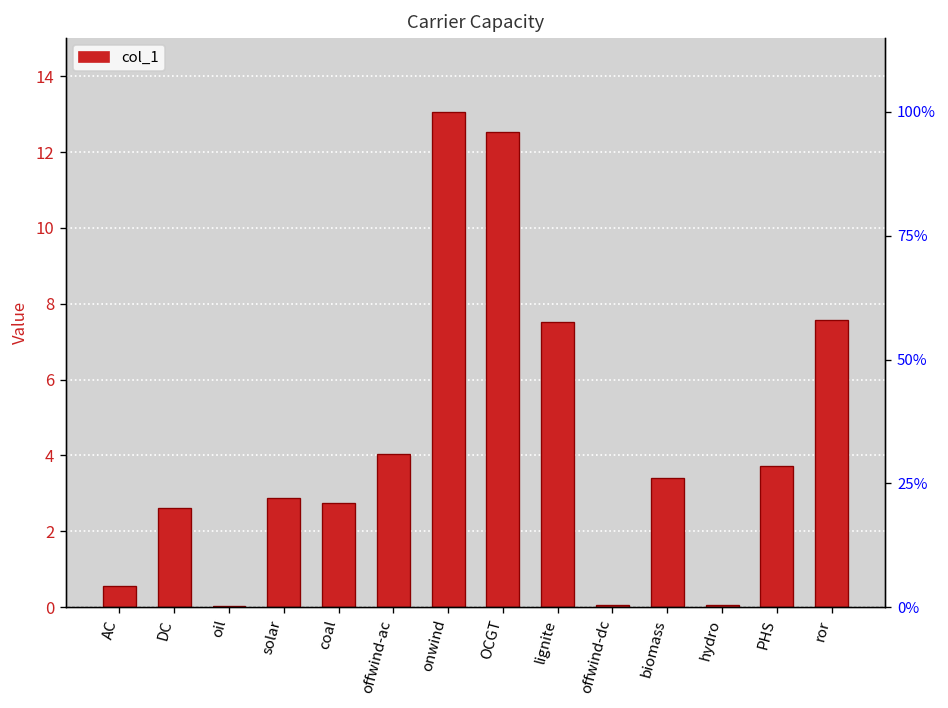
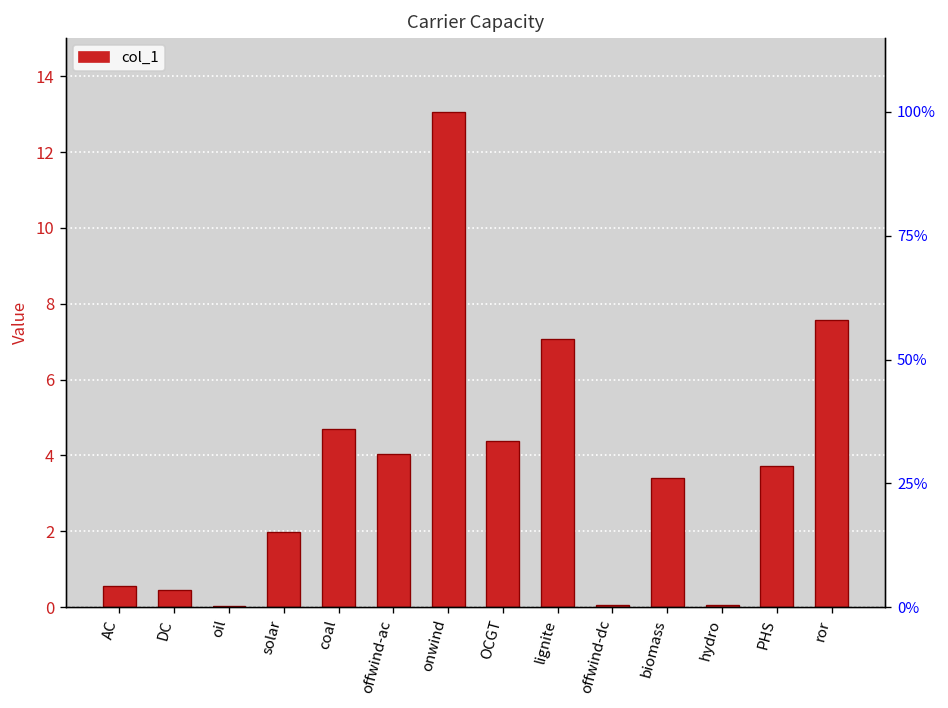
DC: 2.6 -> 0.4
solar: 2.9 -> 2.0
coal: 2.8 -> 4.7
OCGT: 12.5 -> 4.4
lignite: 7.5 -> 7.1
